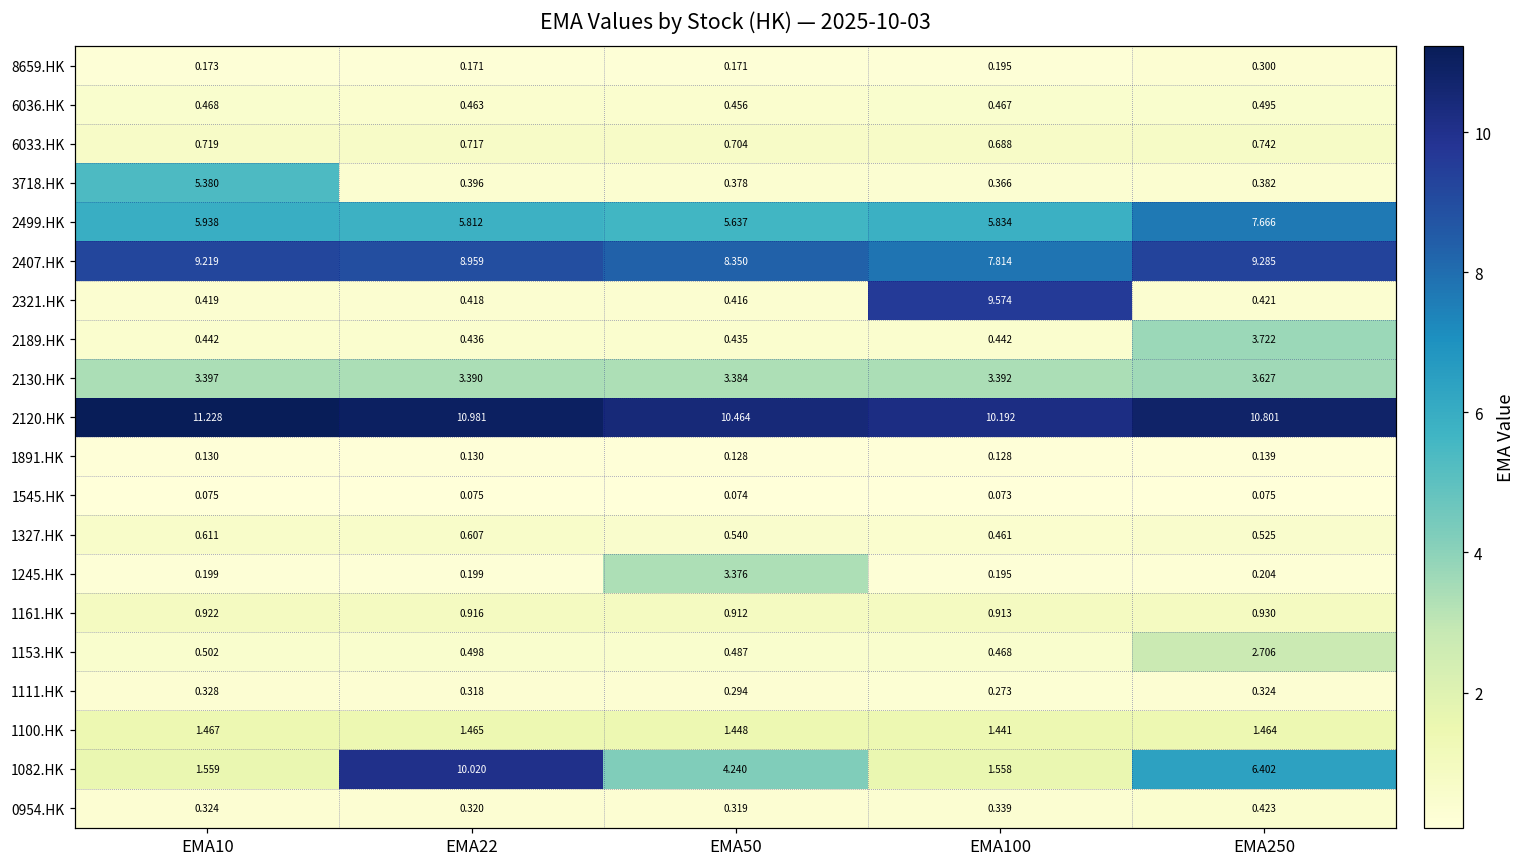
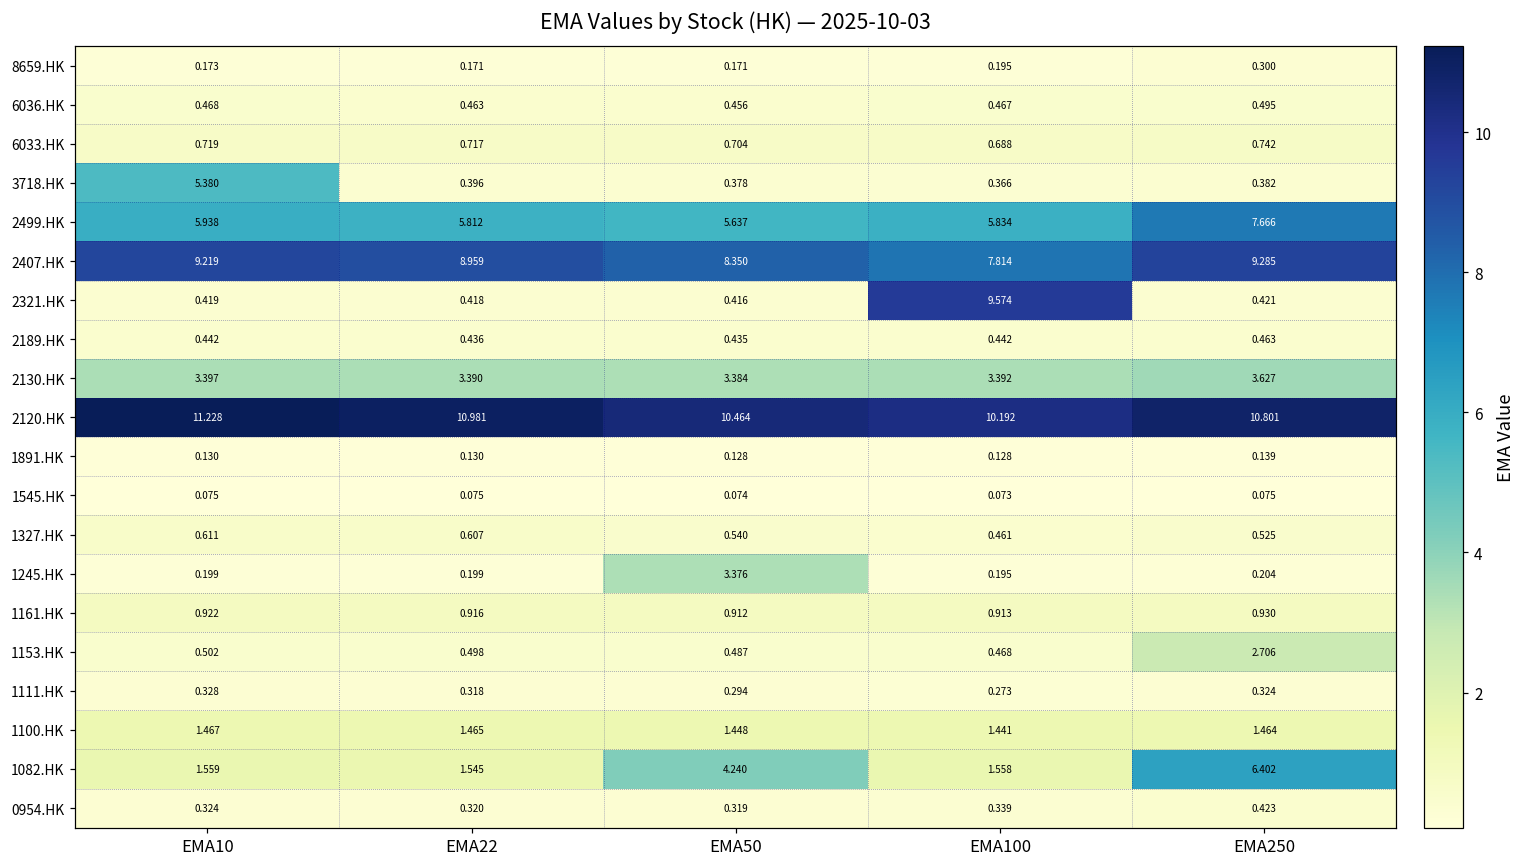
2189.HK, EMA250: 3.722 -> 0.463
1082.HK, EMA22: 10.020 -> 1.545
